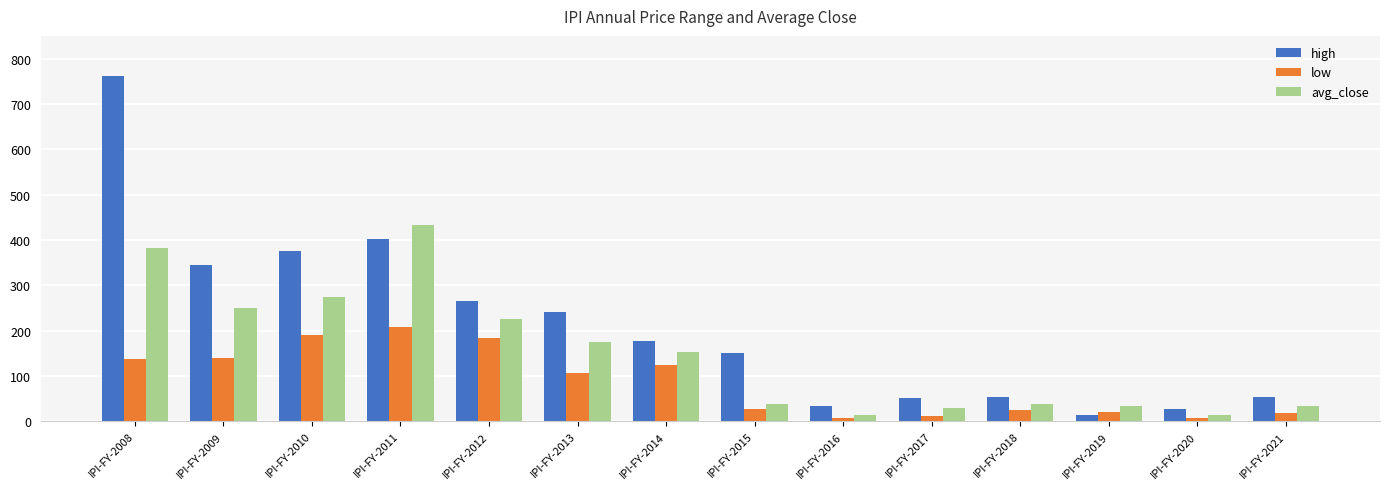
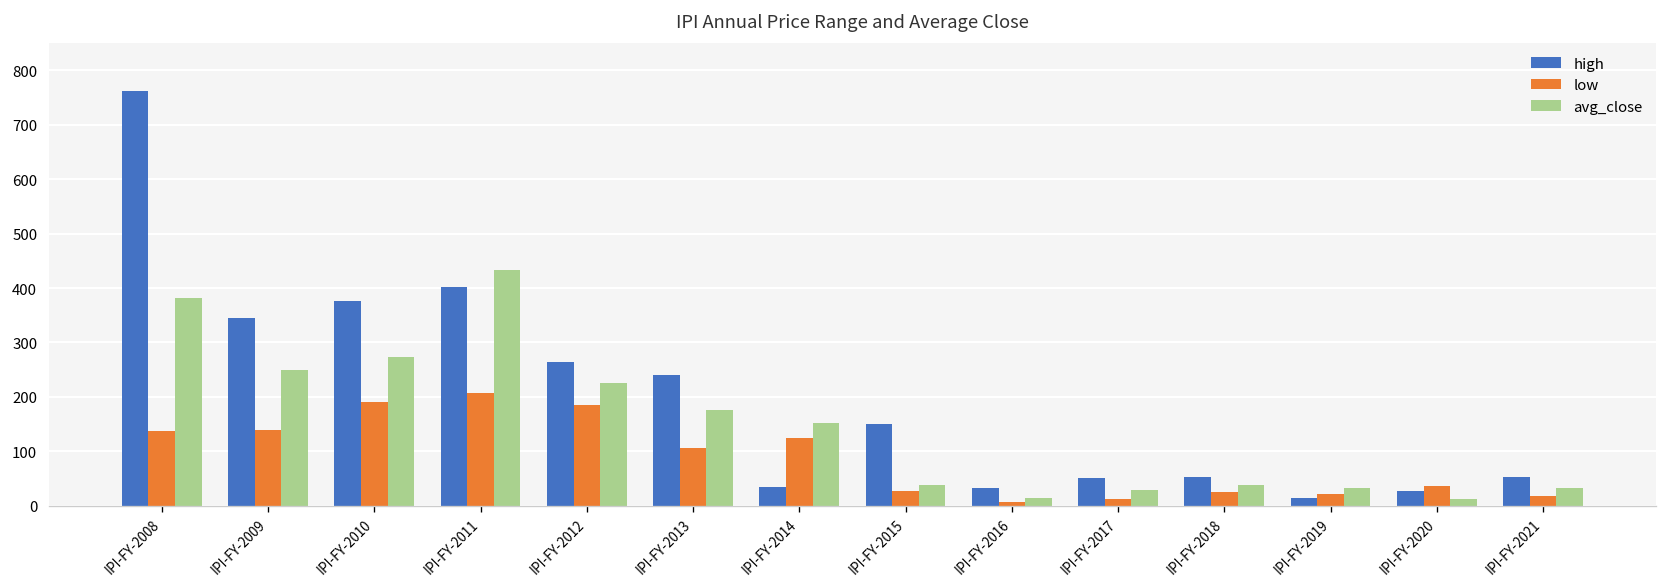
high, IPI-FY-2014: 180 -> 30
low, IPI-FY-2020: 10 -> 40
